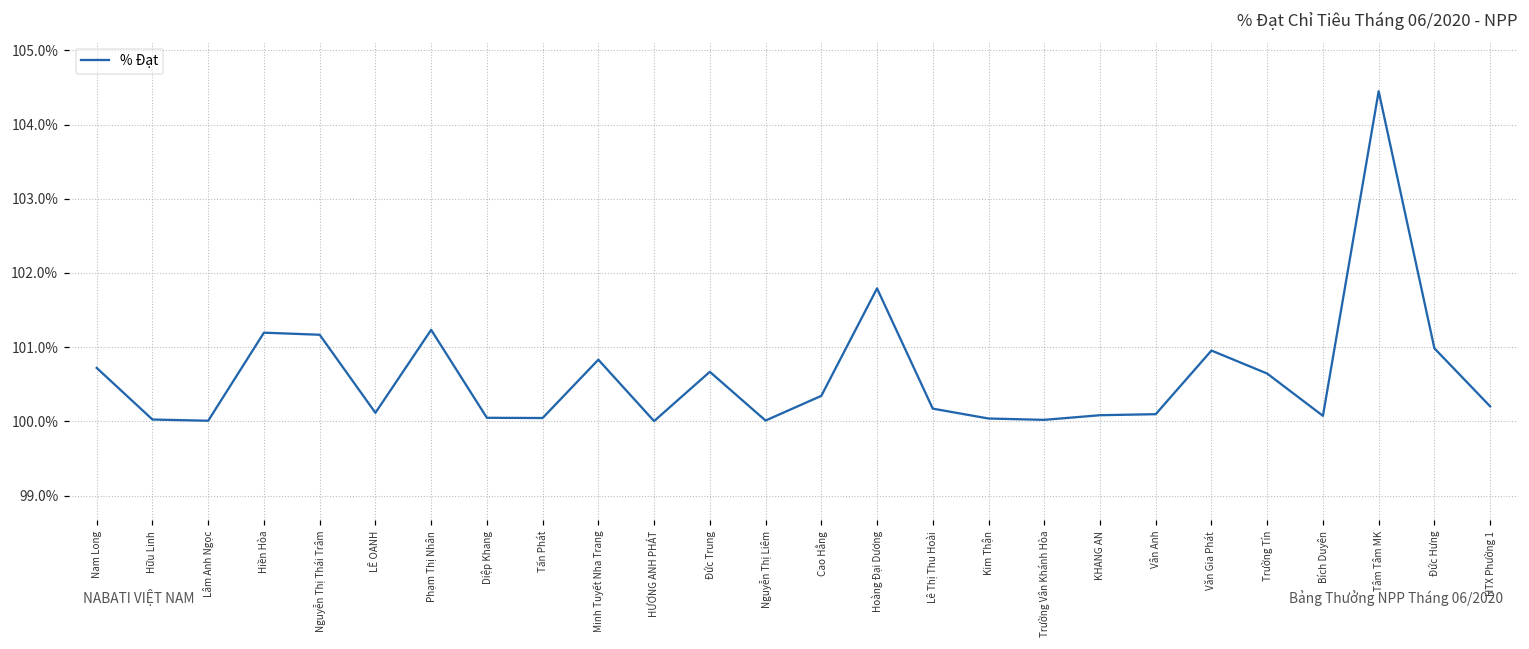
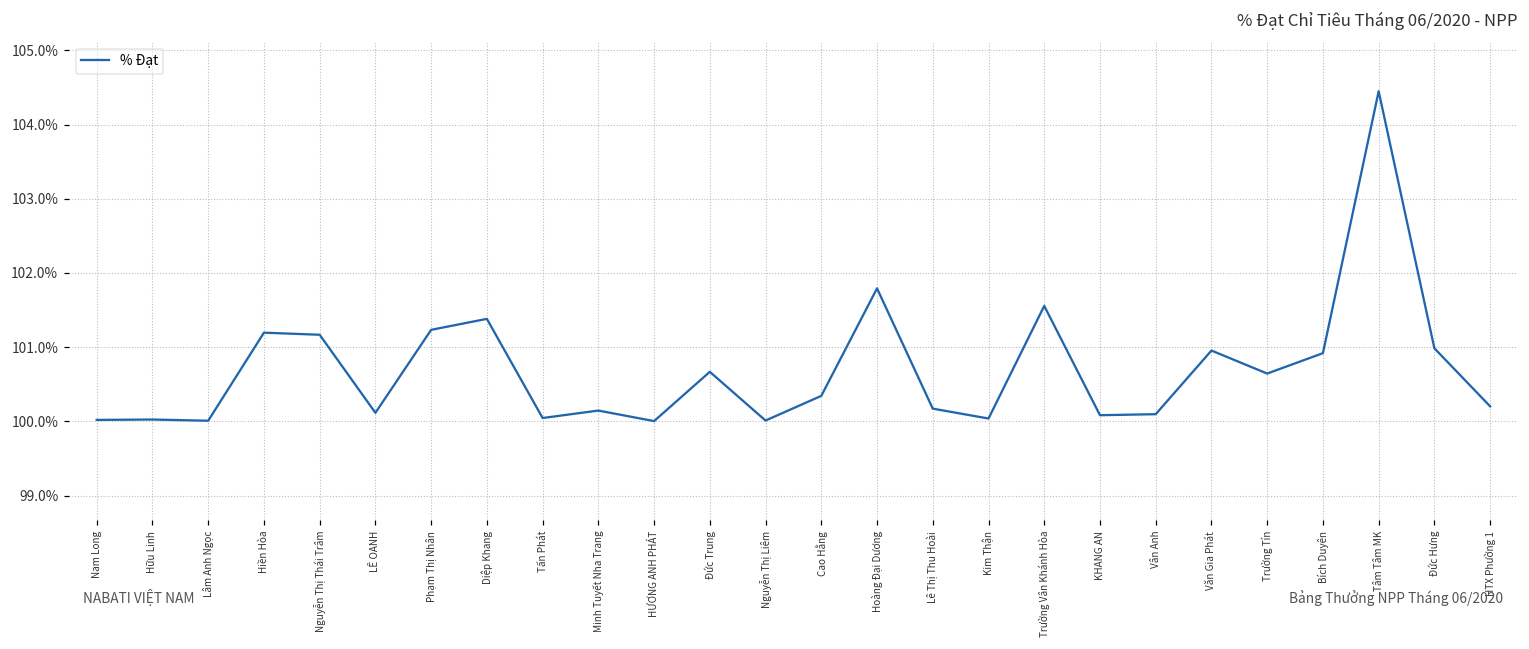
Nam Long: 100.7% -> 100.0%
Diệp Khang: 100.0% -> 101.4%
Minh Tuyết Nha Trang: 100.8% -> 100.1%
Trường Vân Khánh Hòa: 100.0% -> 101.6%
Bích Duyên: 100.1% -> 100.9%
